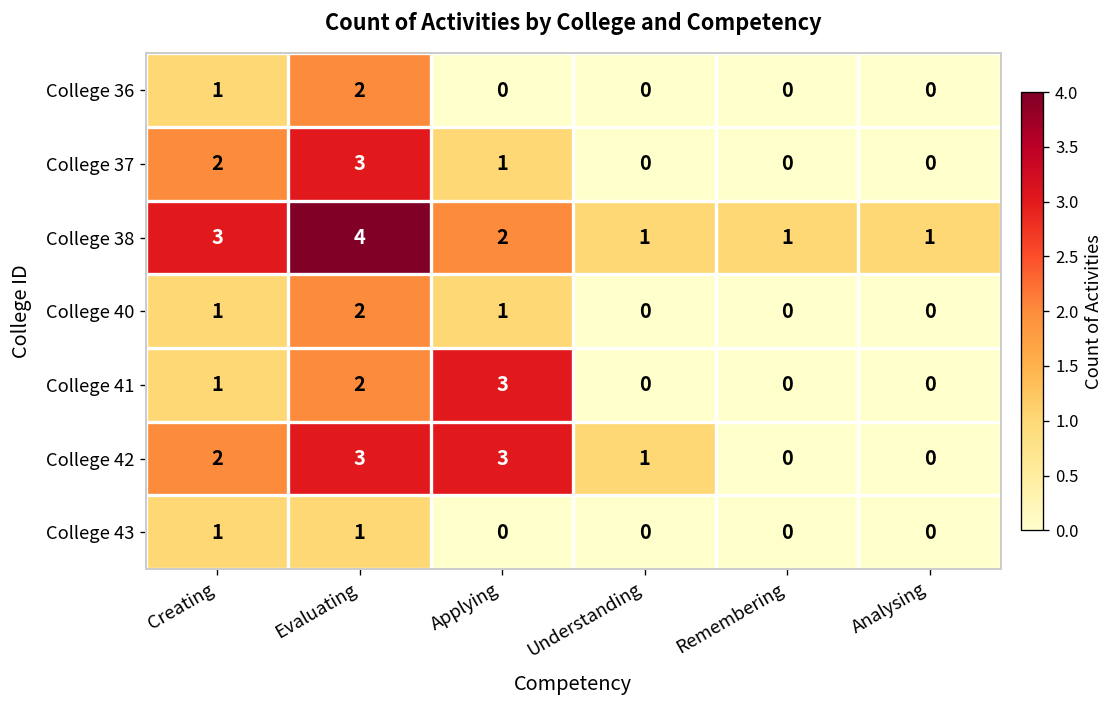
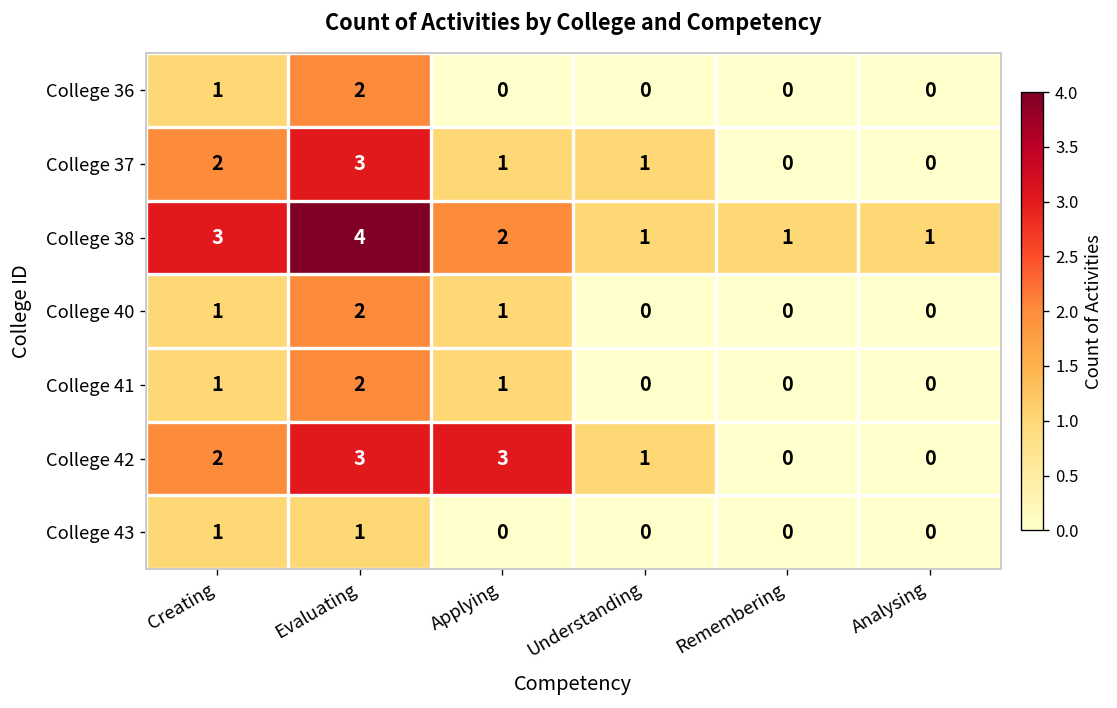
College 37, Understanding: 0 -> 1
College 41, Applying: 3 -> 1
